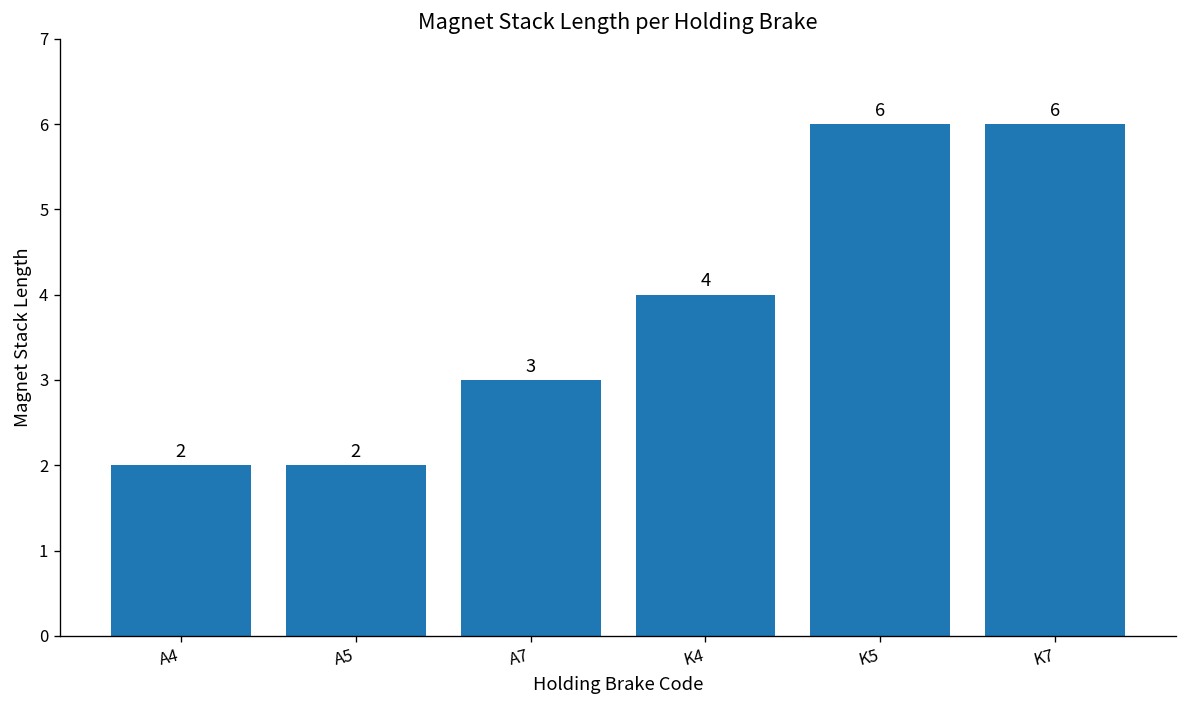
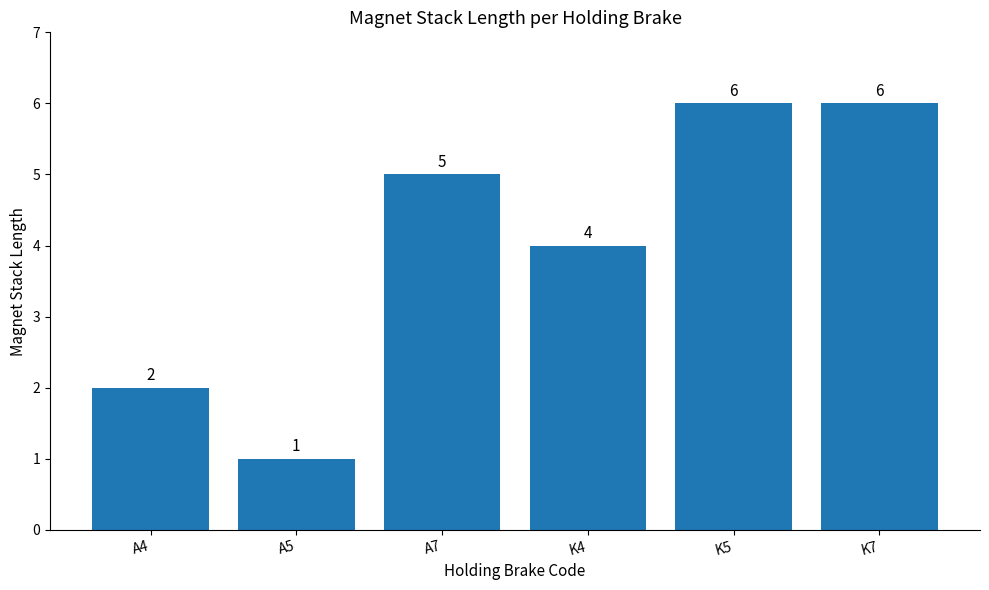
A5: 2 -> 1
A7: 3 -> 5
